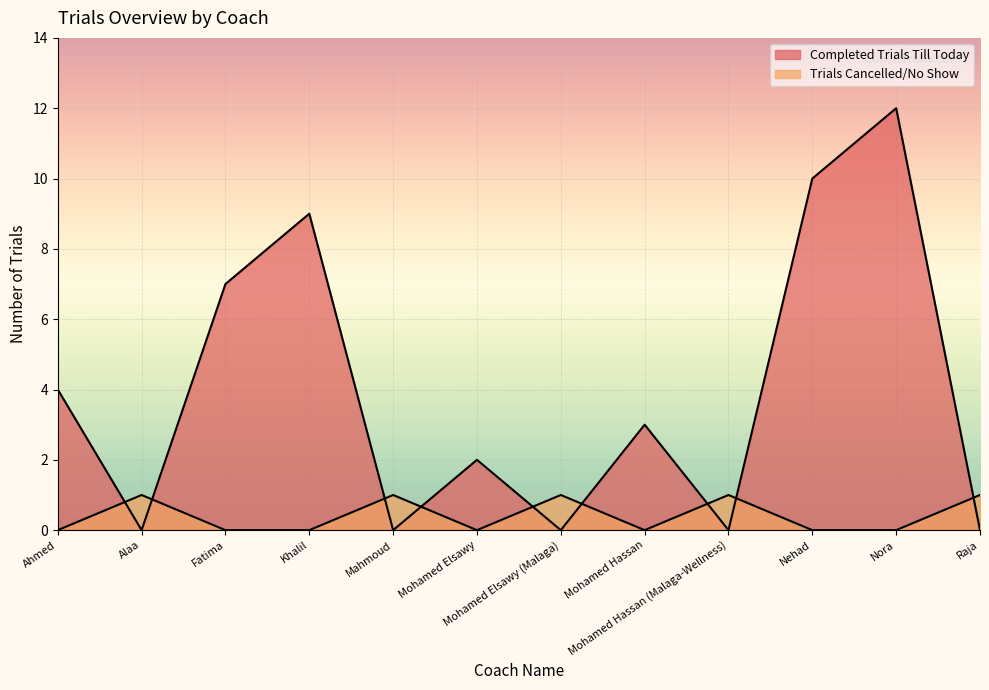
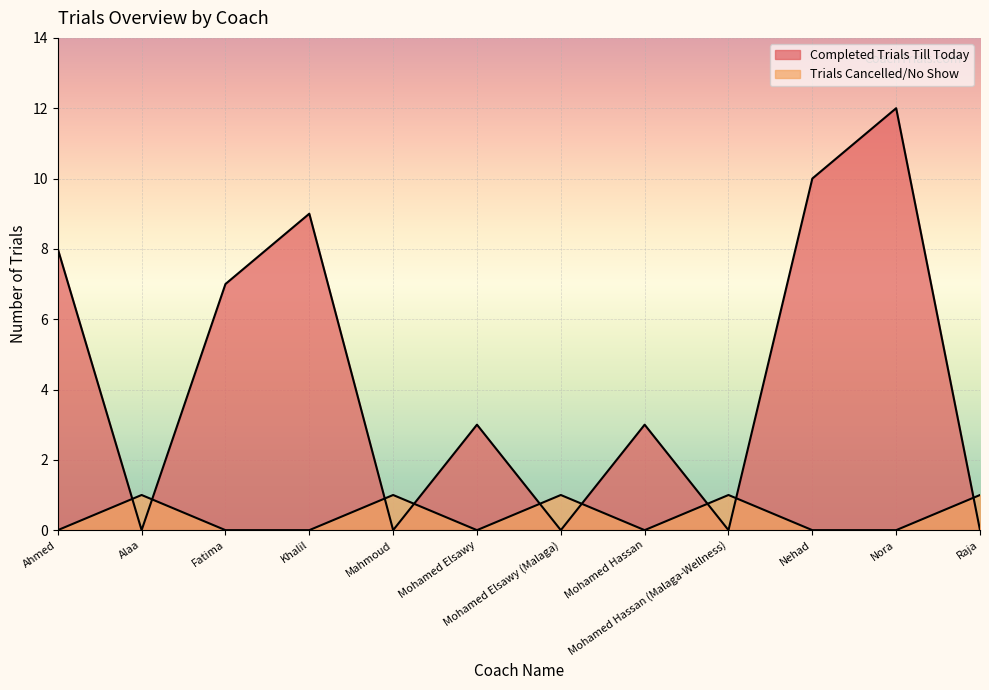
Completed Trials Till Today, Ahmed: 4 -> 8
Completed Trials Till Today, Mohamed Elsawy: 2 -> 3
